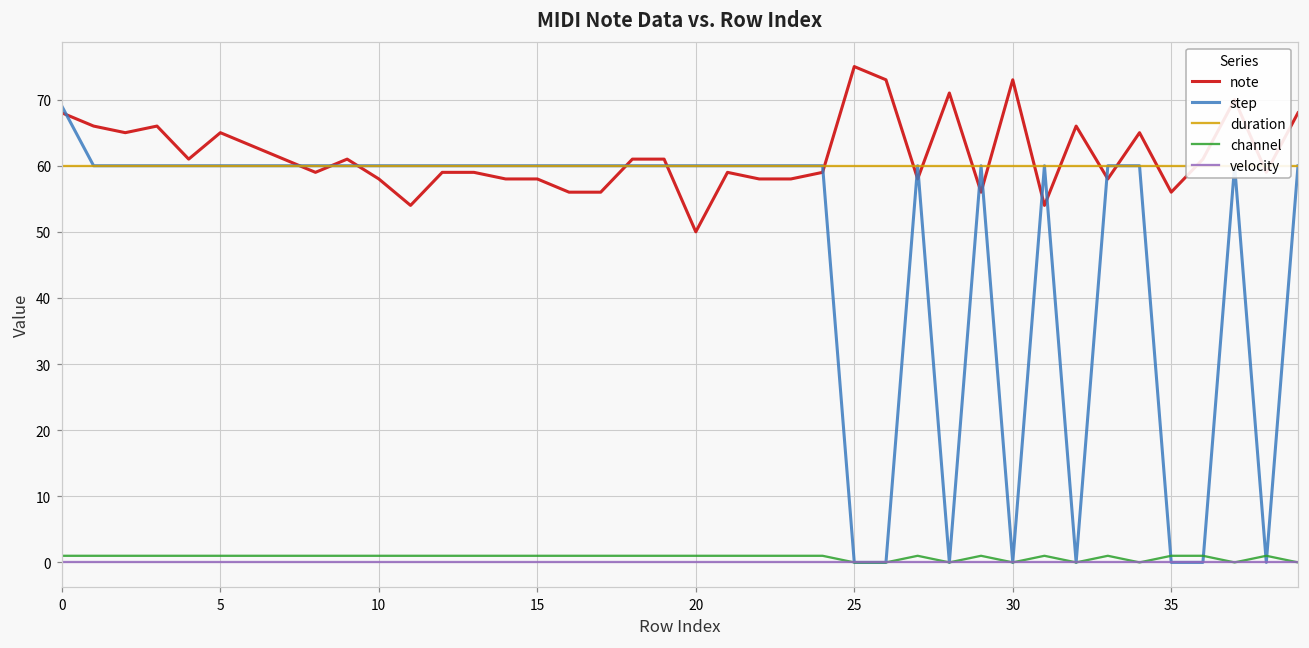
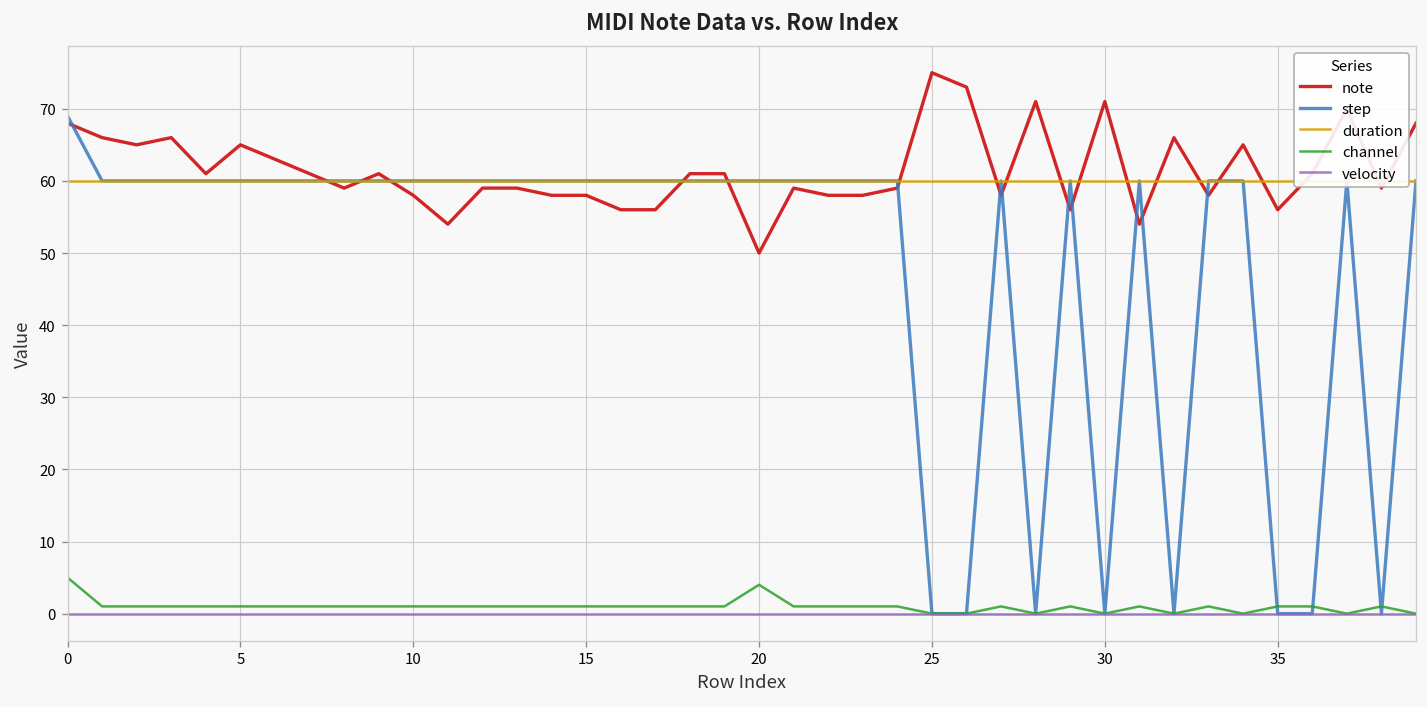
channel, 0: 1 -> 5
channel, 20: 1 -> 4
note, 30: 73 -> 71
